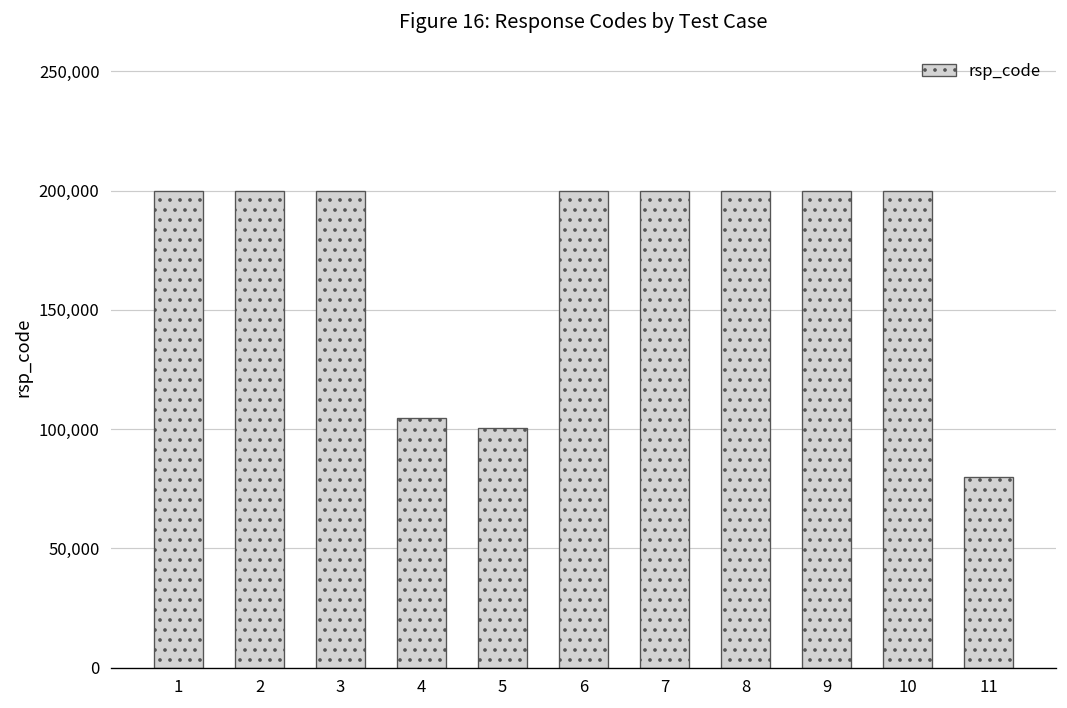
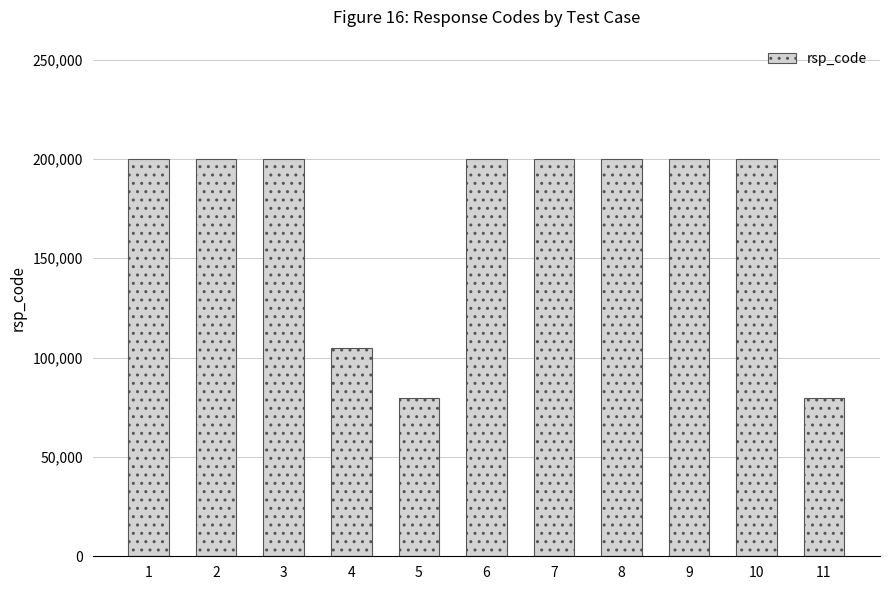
5: 101,000 -> 80,000
